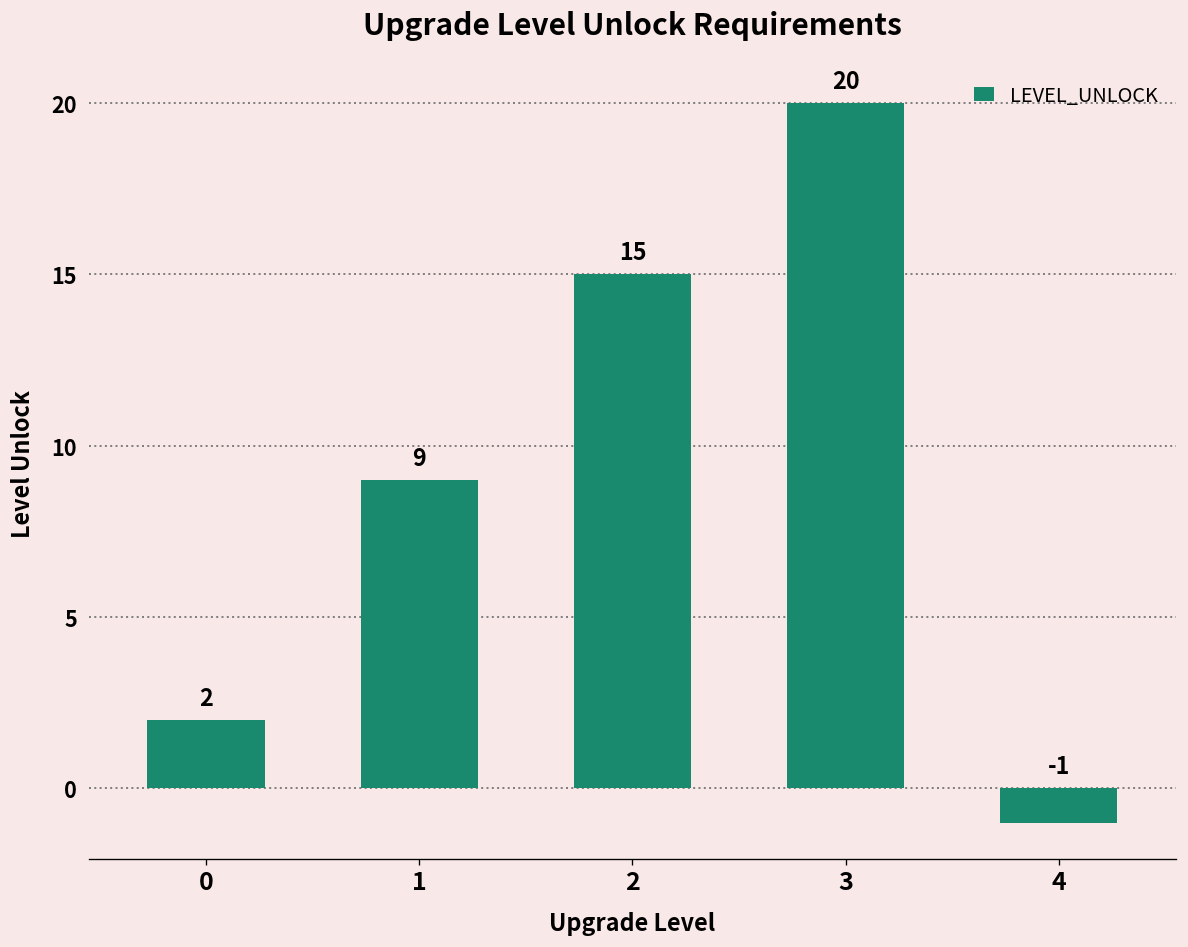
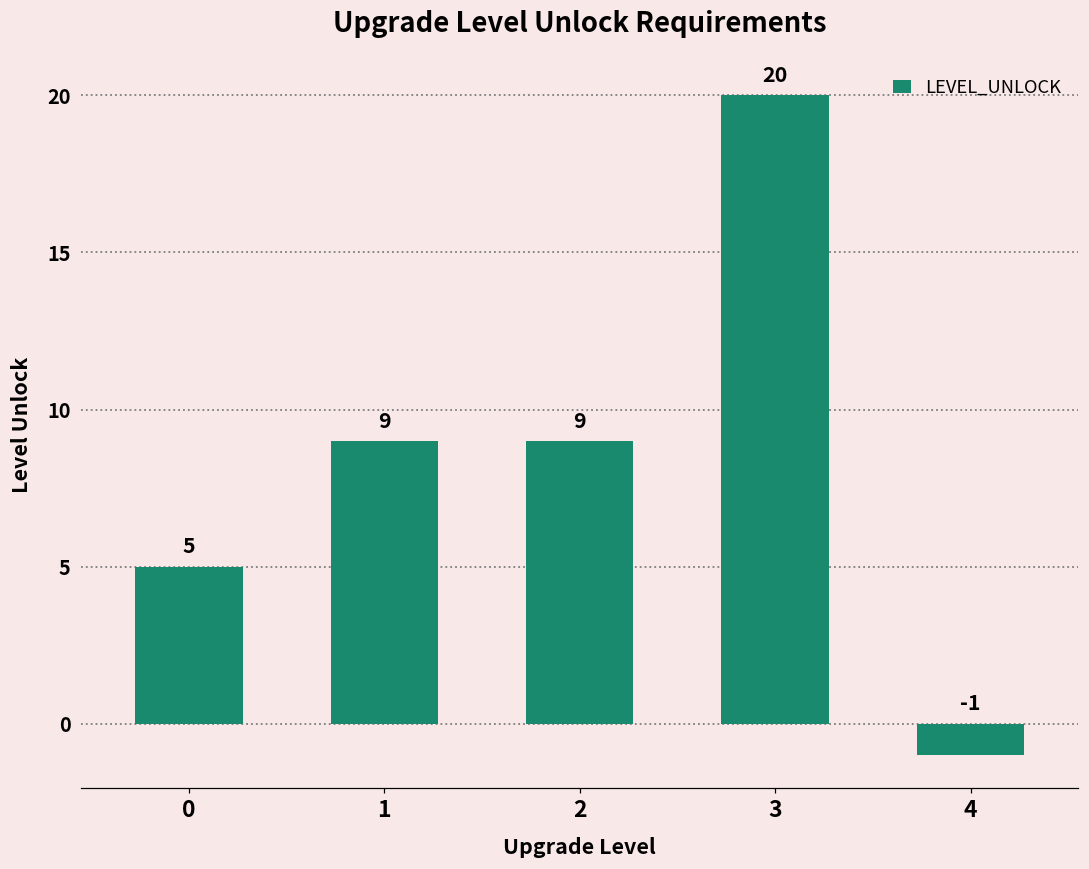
0: 2 -> 5
2: 15 -> 9
